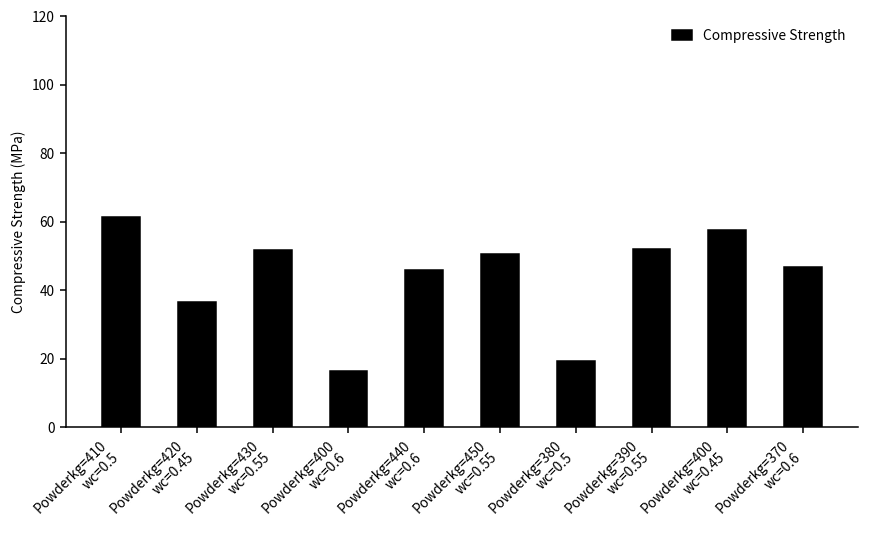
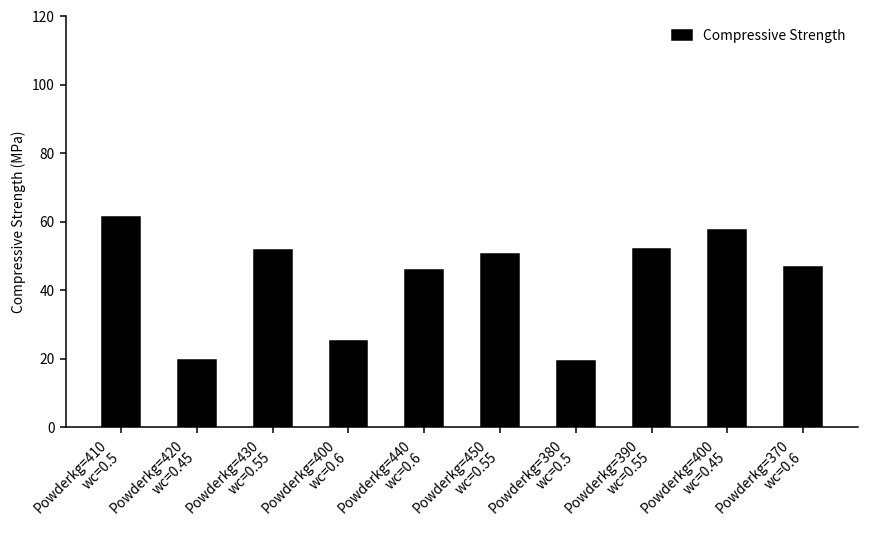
Powderkg=420 wc=0.45: 37 -> 20
Powderkg=400 wc=0.6: 17 -> 25
